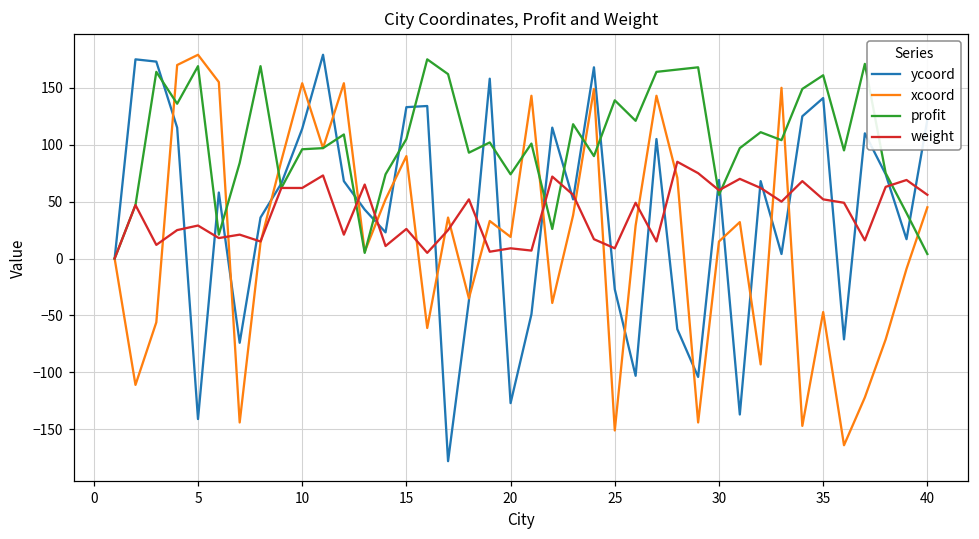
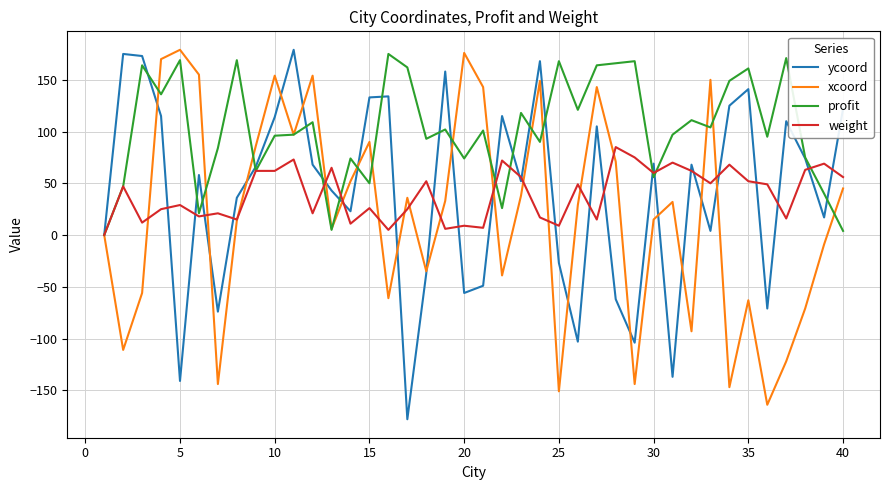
profit, 15: 105 -> 50
ycoord, 20: -127 -> -56
xcoord, 20: 19 -> 176
profit, 25: 139 -> 168
xcoord, 35: -47 -> -63
